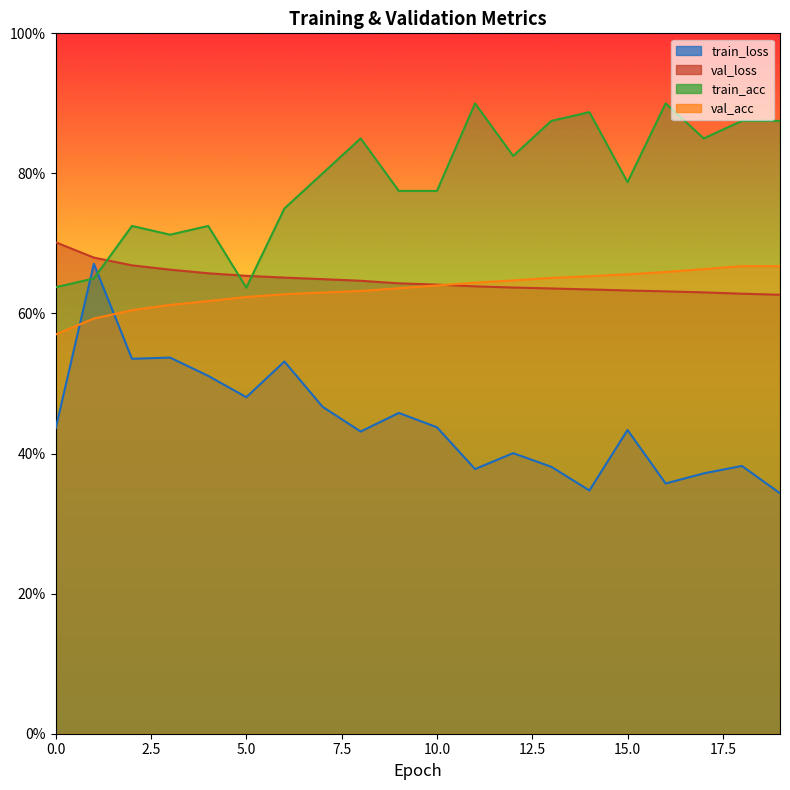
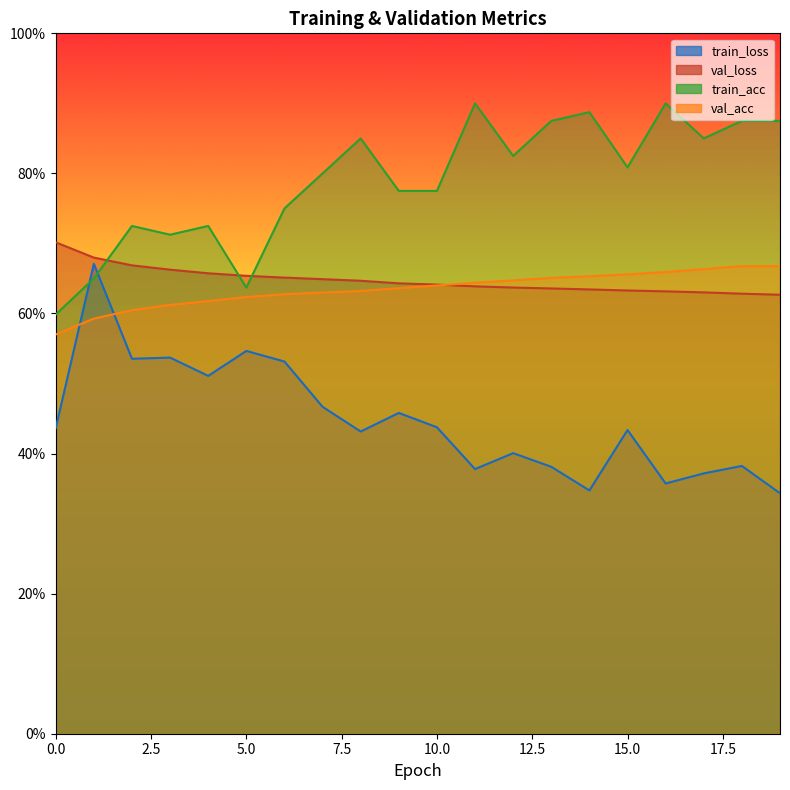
train_acc, 0.0: 64% -> 60%
train_loss, 5.0: 48% -> 55%
train_acc, 15.0: 79% -> 81%
